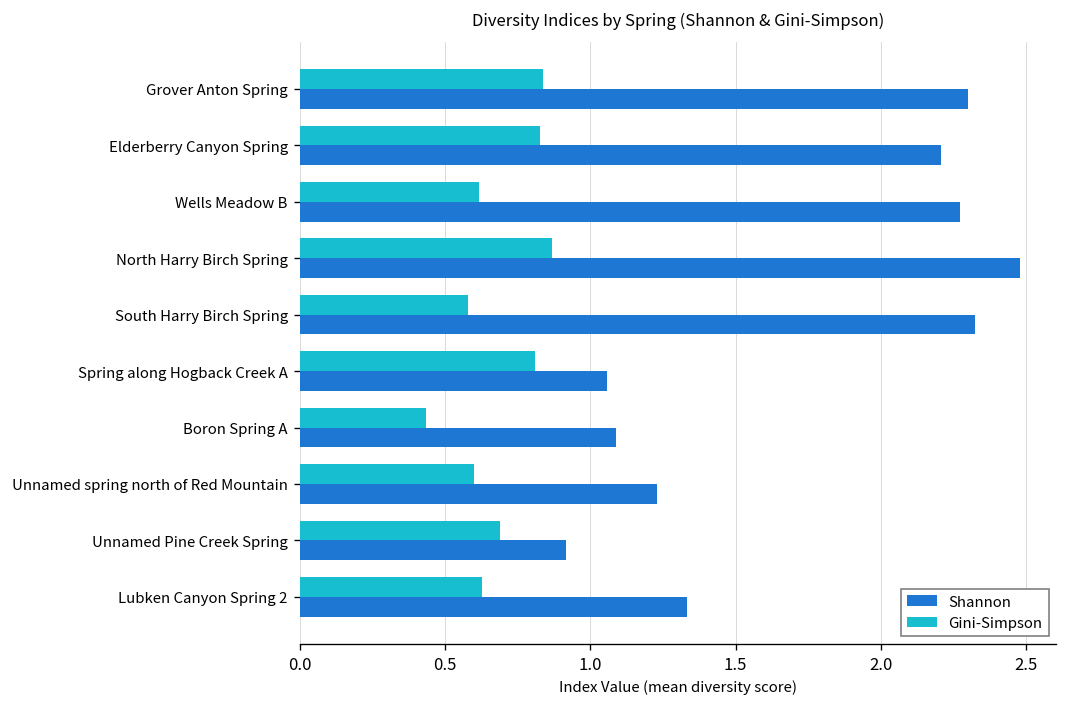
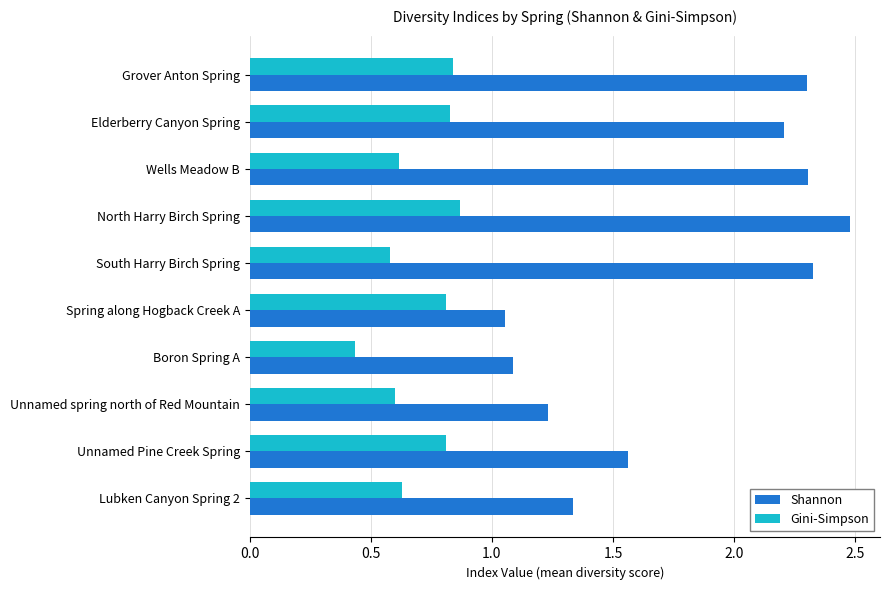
Shannon, Wells Meadow B: 2.27 -> 2.31
Gini-Simpson, Unnamed Pine Creek Spring: 0.69 -> 0.81
Shannon, Unnamed Pine Creek Spring: 0.92 -> 1.56
